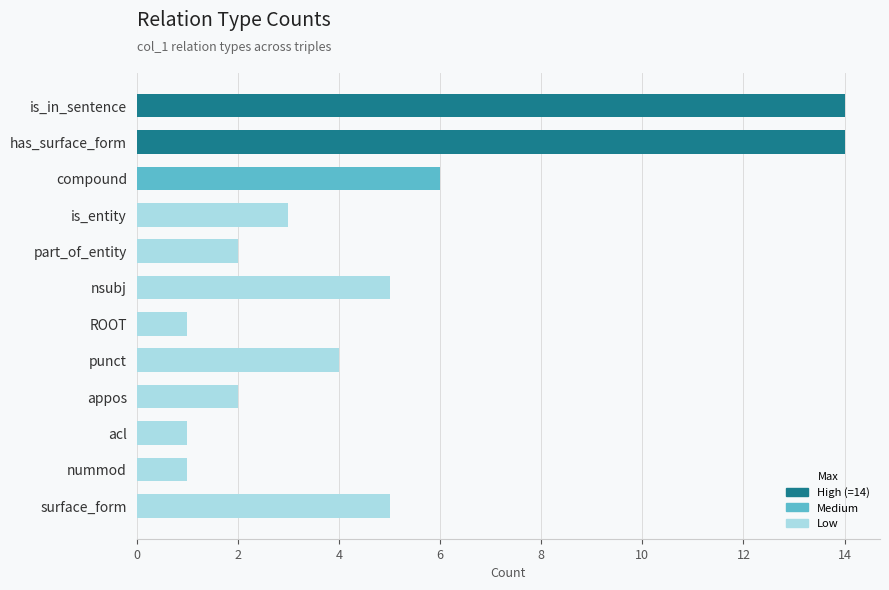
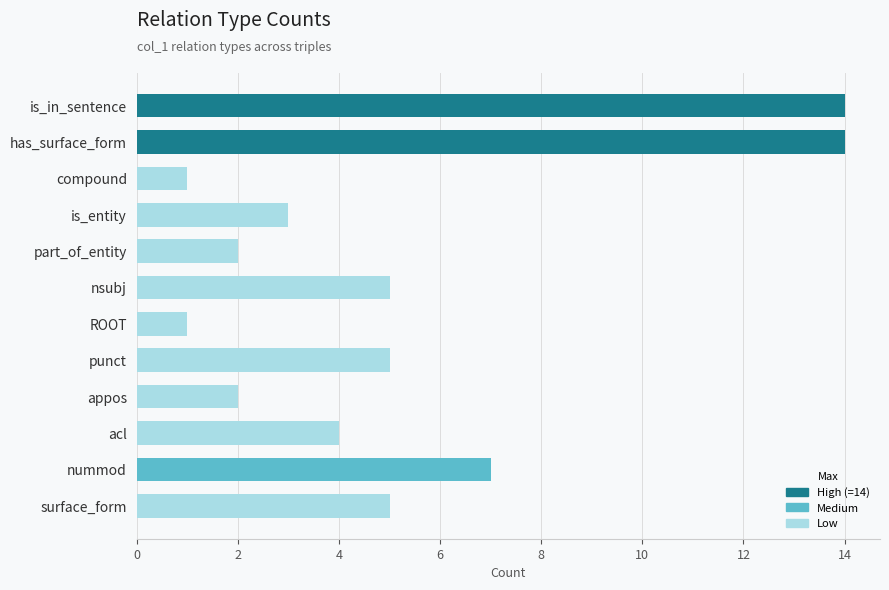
compound: 6 -> 1
punct: 4 -> 5
acl: 1 -> 4
nummod: 1 -> 7
